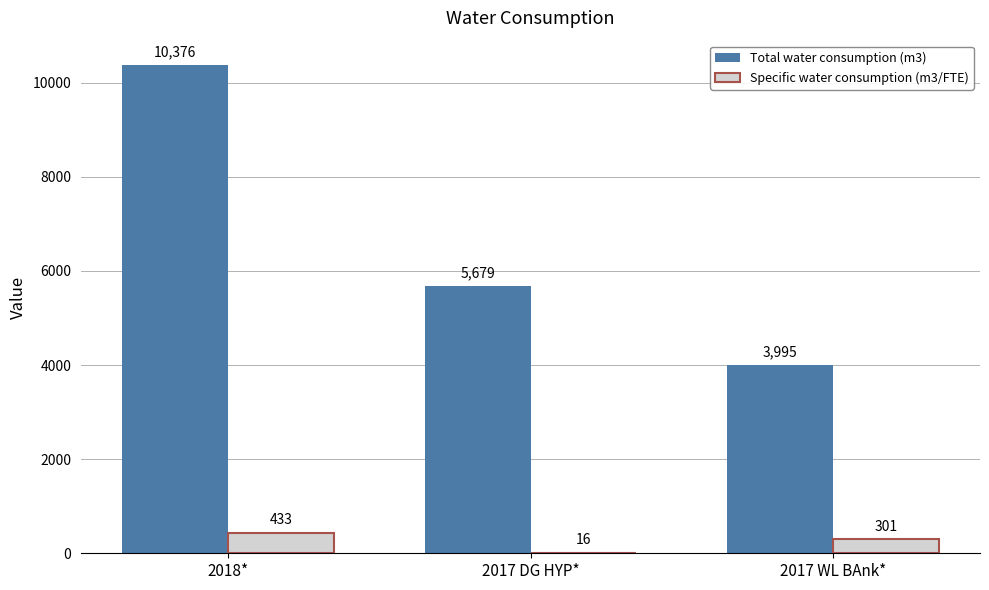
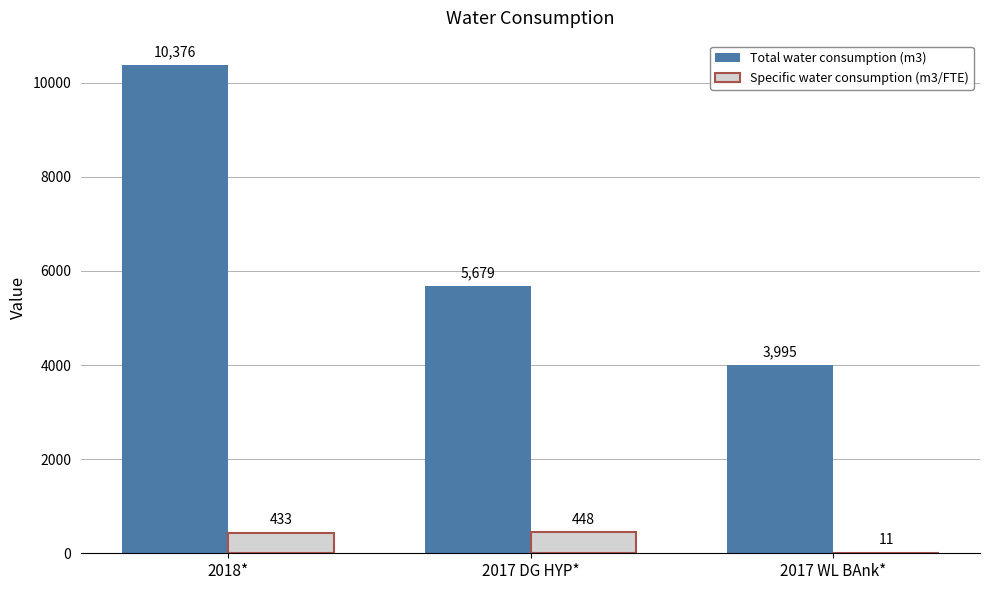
Specific water consumption (m3/FTE), 2017 DG HYP*: 16 -> 448
Specific water consumption (m3/FTE), 2017 WL BAnk*: 301 -> 11
